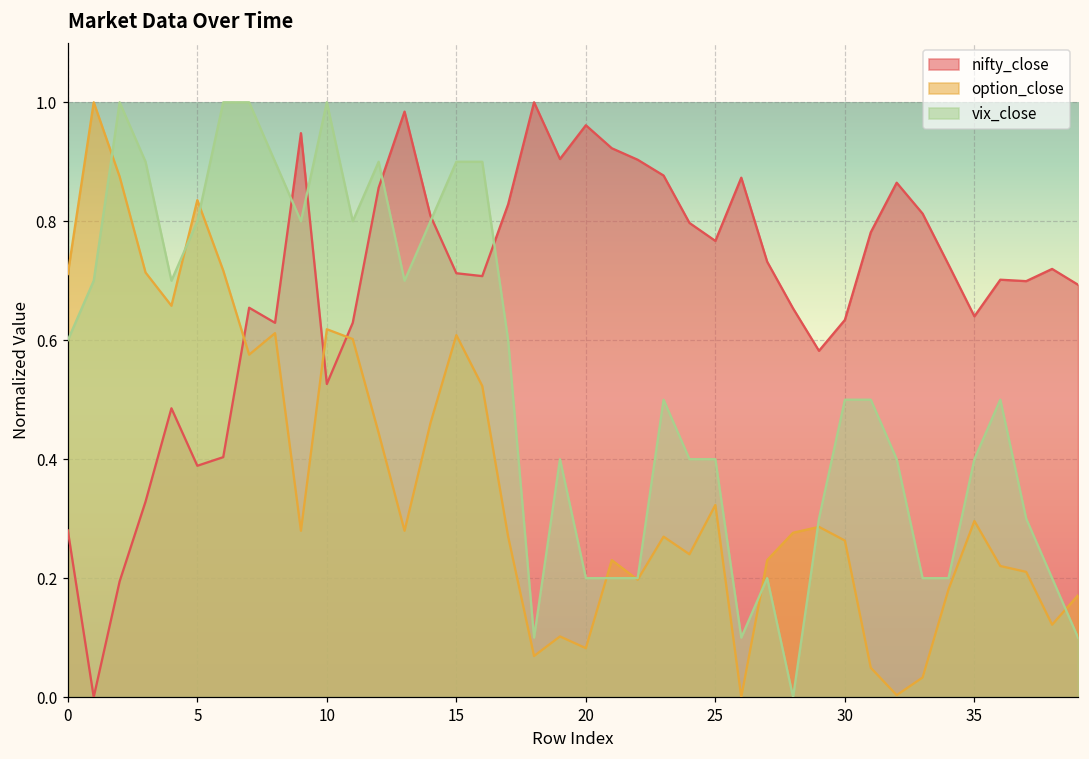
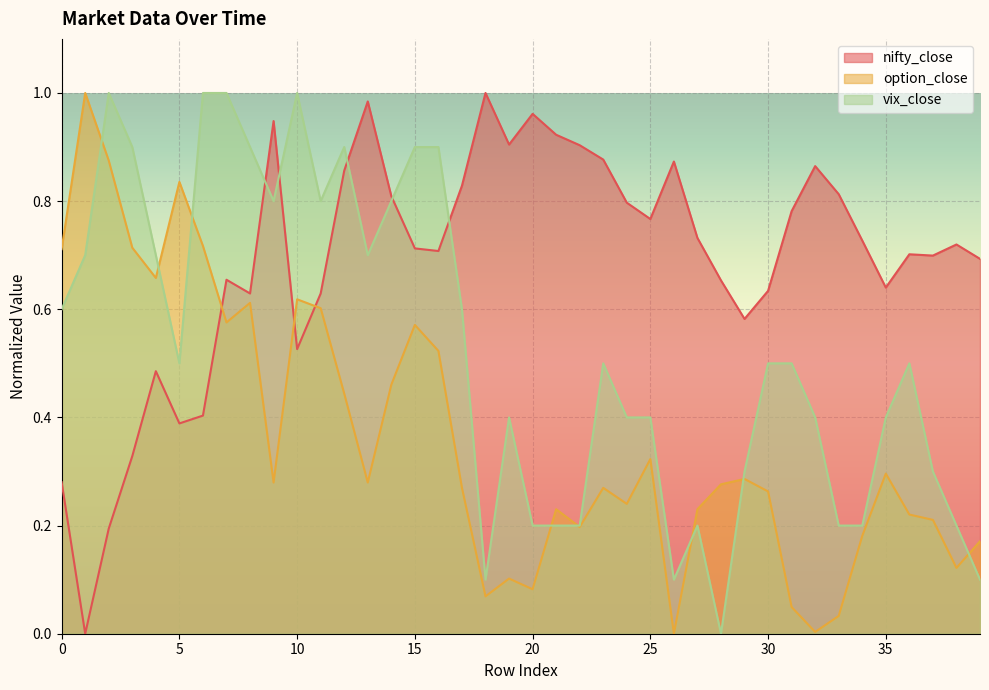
vix_close, 5: 0.80 -> 0.50
option_close, 15: 0.61 -> 0.57
